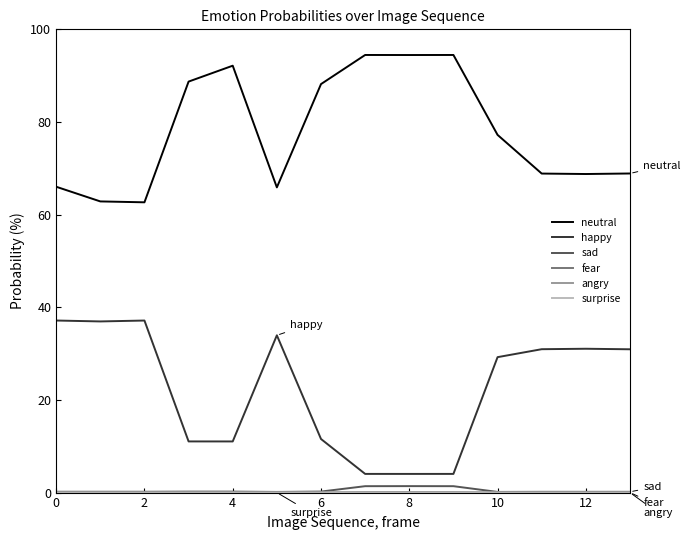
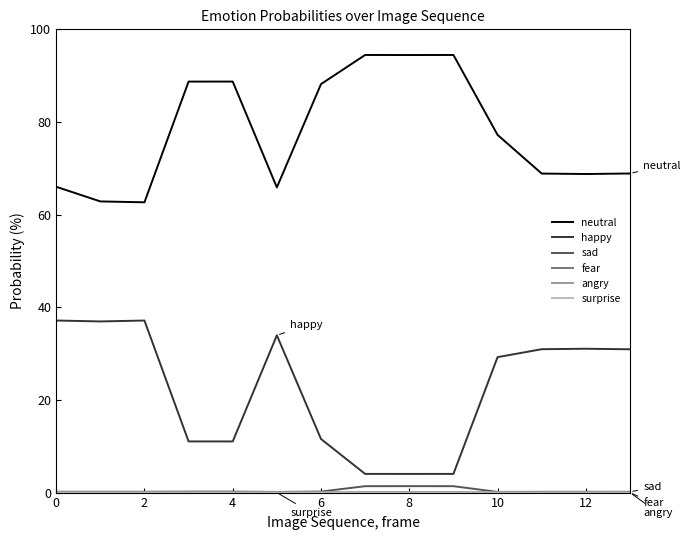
neutral, 4: 92 -> 89
